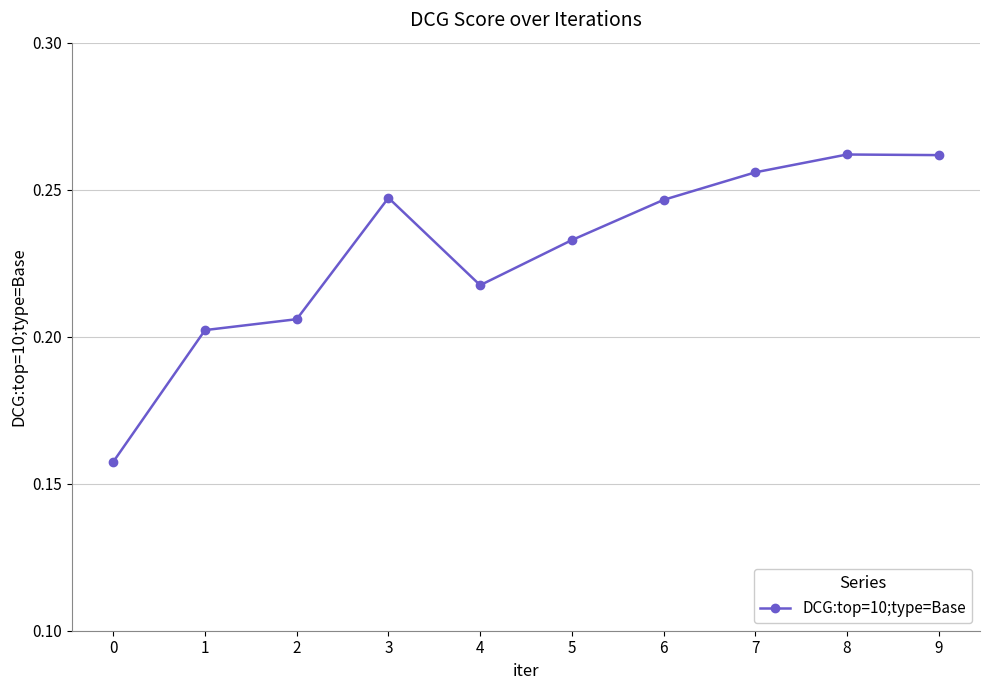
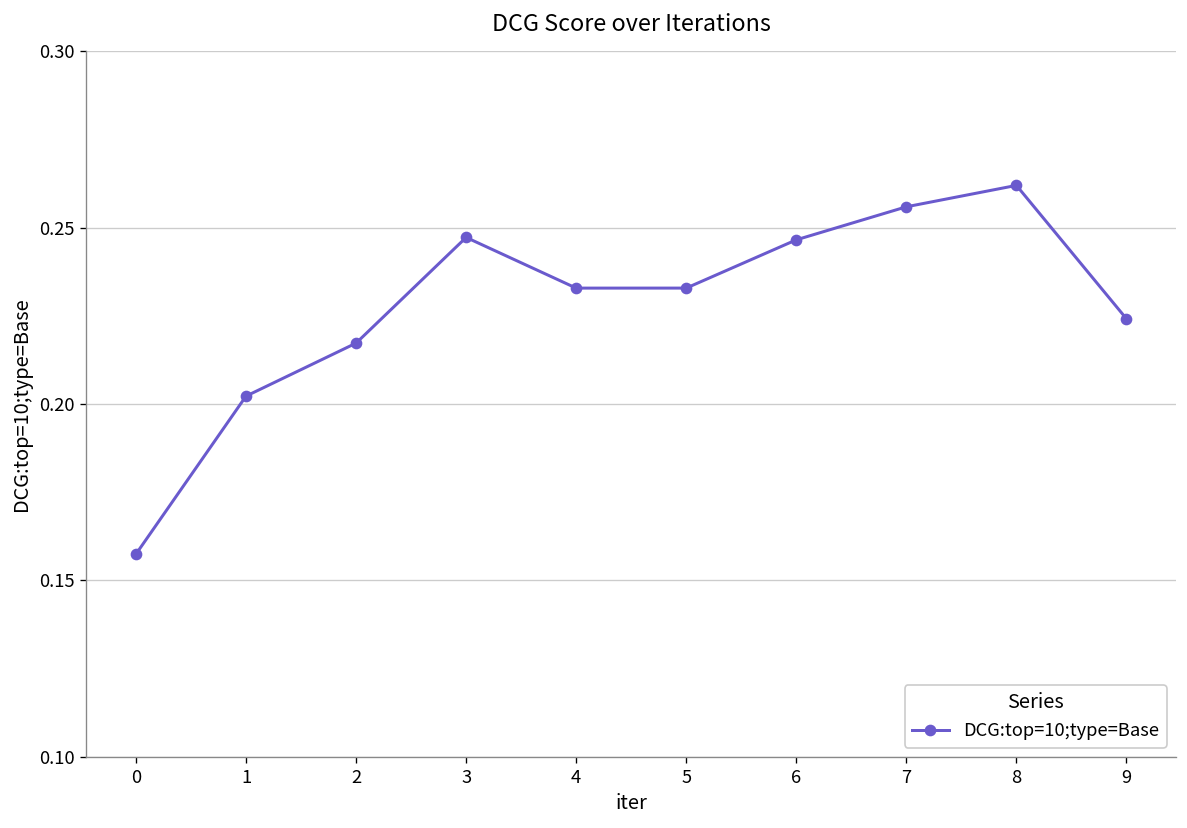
2: 0.206 -> 0.217
4: 0.218 -> 0.233
9: 0.262 -> 0.224
